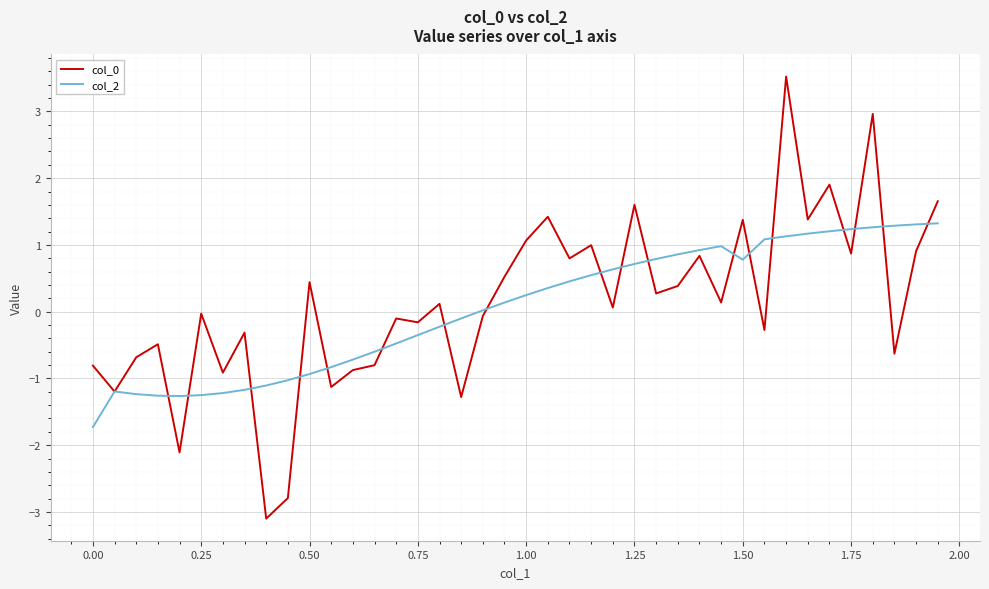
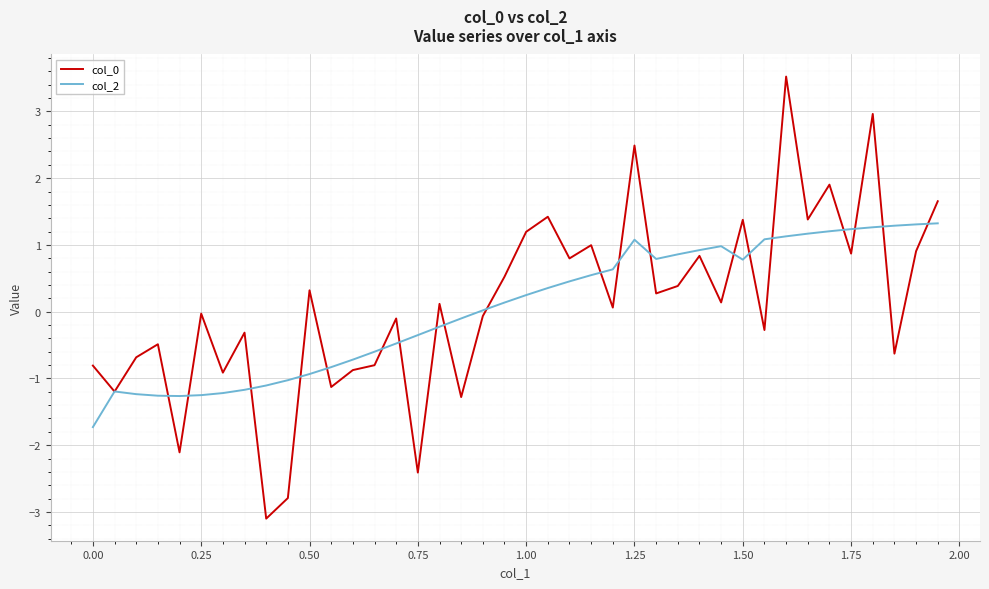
col_0, 0.50: 0.4 -> 0.3
col_0, 0.75: -0.2 -> -2.4
col_0, 1.00: 1.1 -> 1.2
col_0, 1.25: 1.6 -> 2.5
col_2, 1.25: 0.7 -> 1.1
